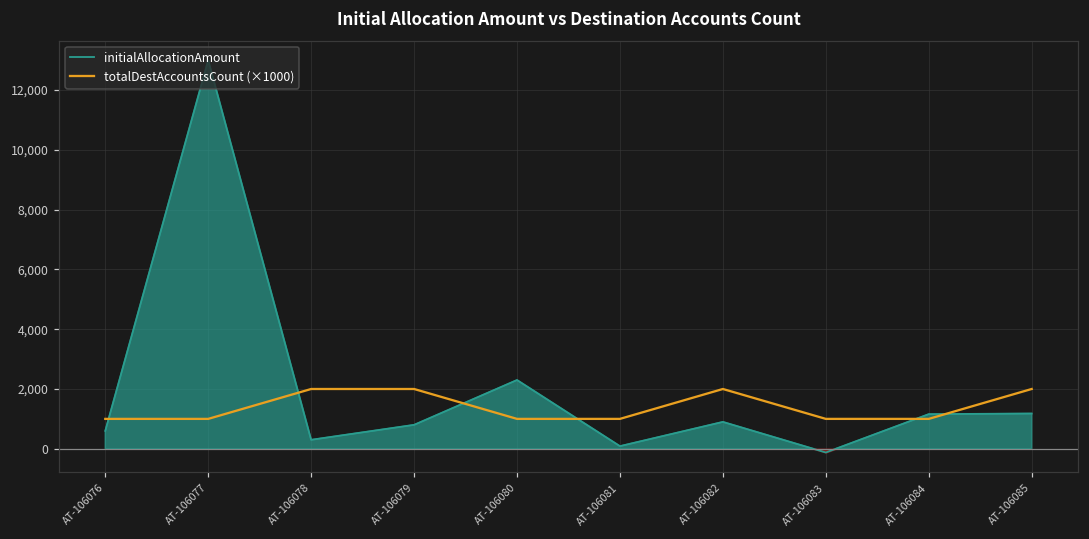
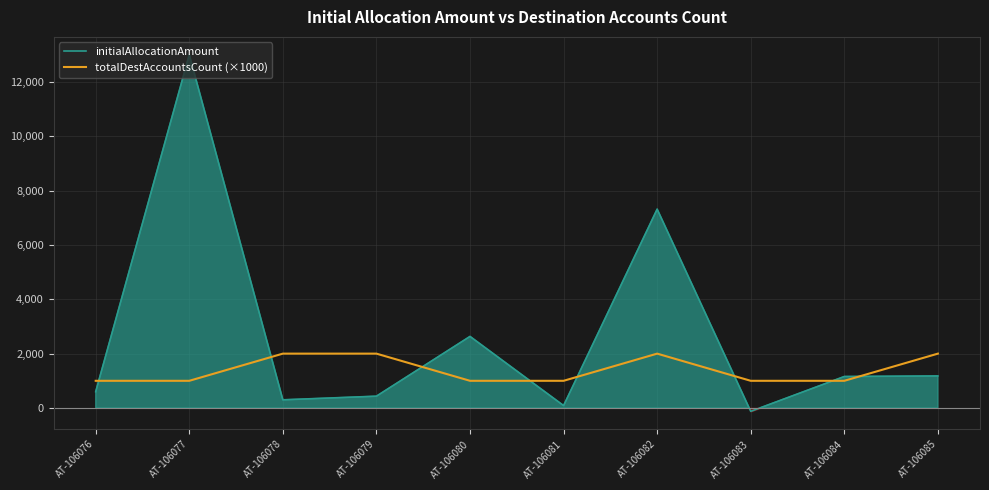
initialAllocationAmount, AT-106079: 800 -> 400
initialAllocationAmount, AT-106080: 2,300 -> 2,600
initialAllocationAmount, AT-106082: 900 -> 7,300
